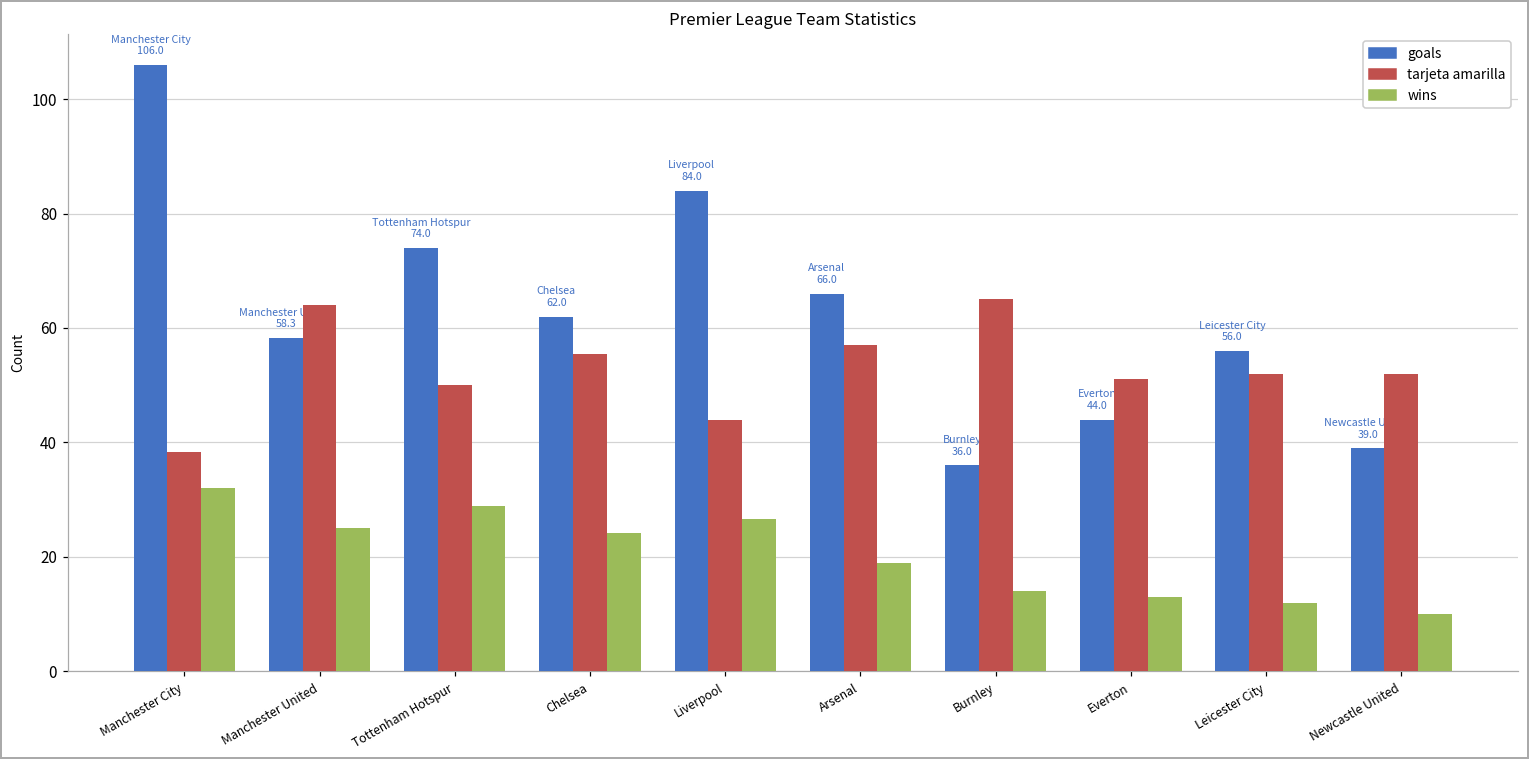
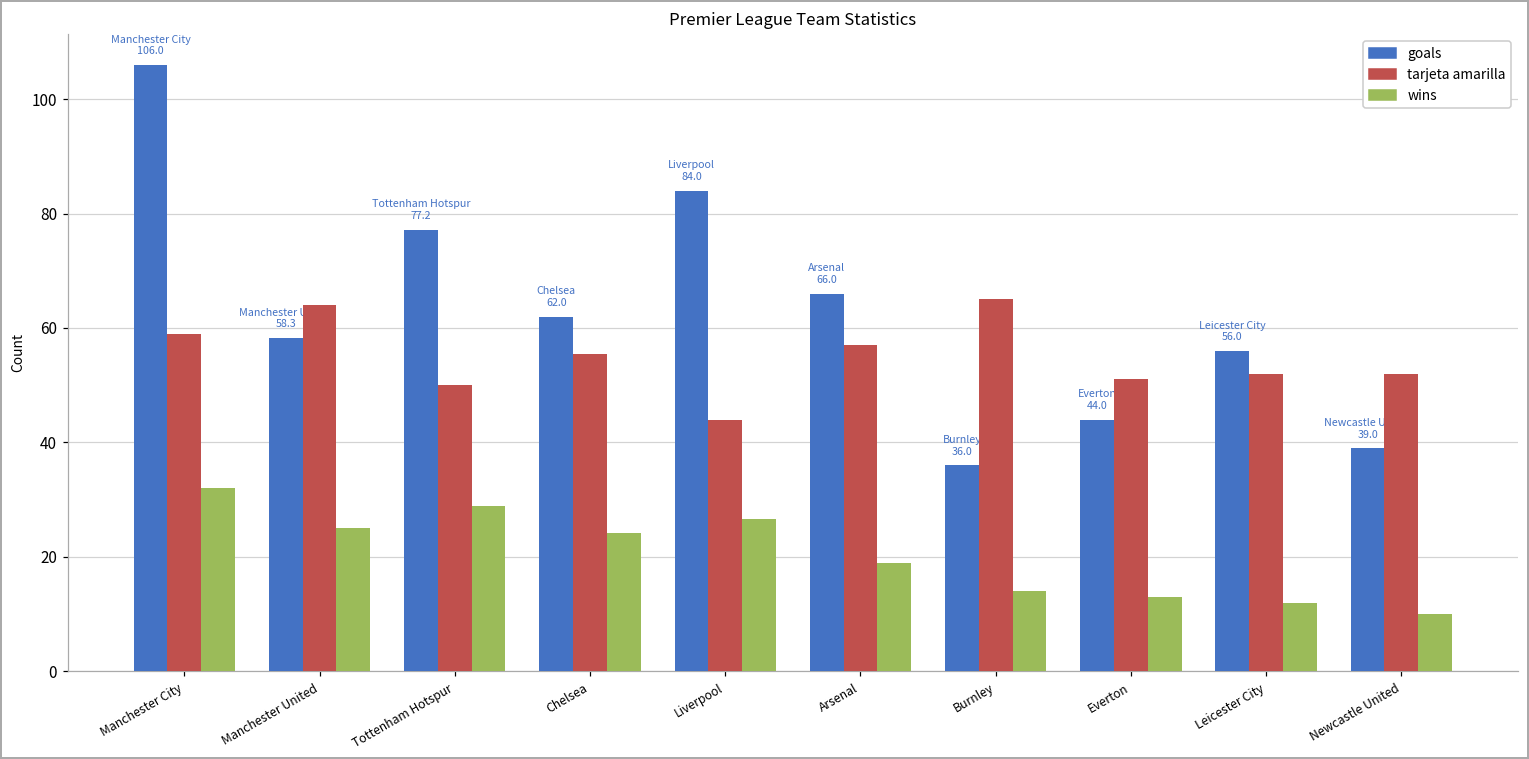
tarjeta amarilla, Manchester City: 38 -> 59
goals, Tottenham Hotspur: 74.0 -> 77.2
